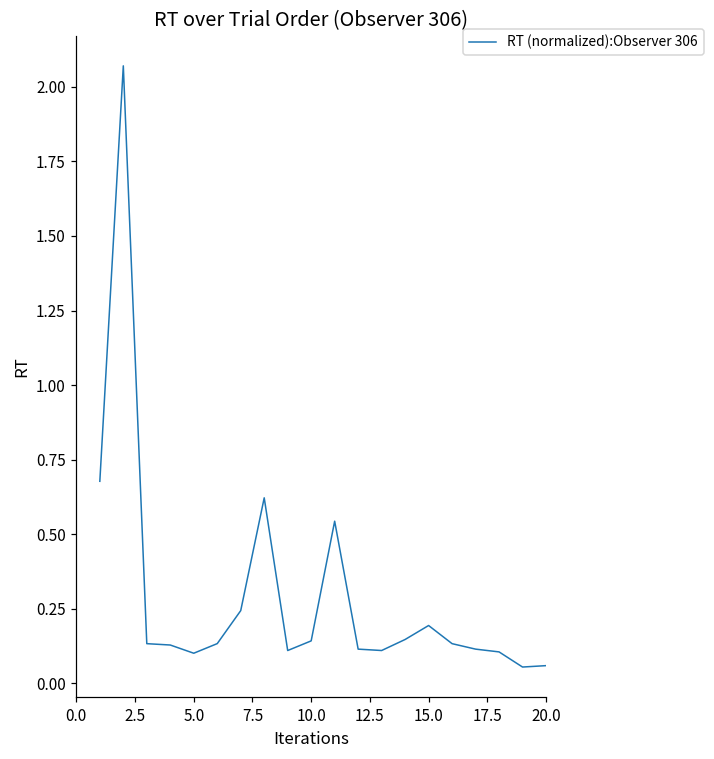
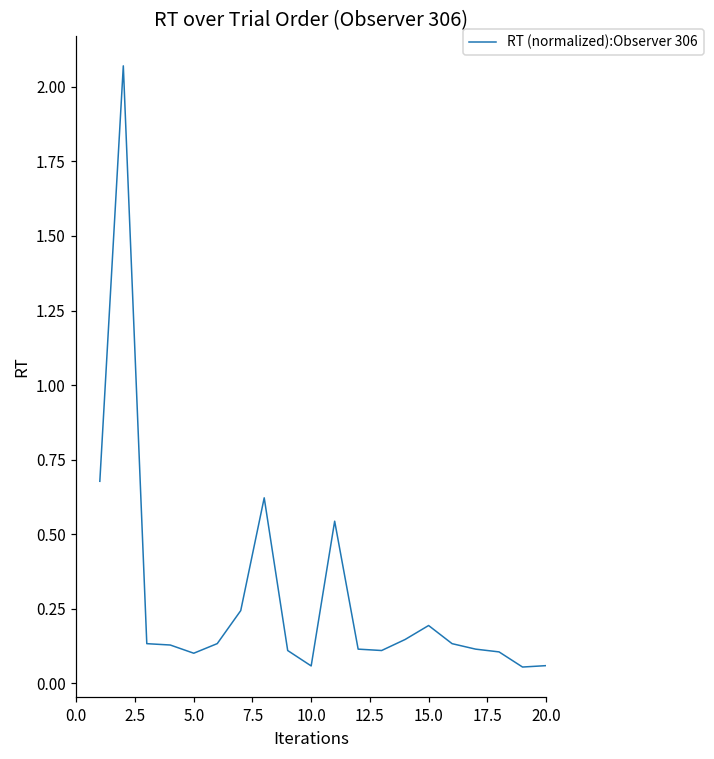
10.0: 0.14 -> 0.06
